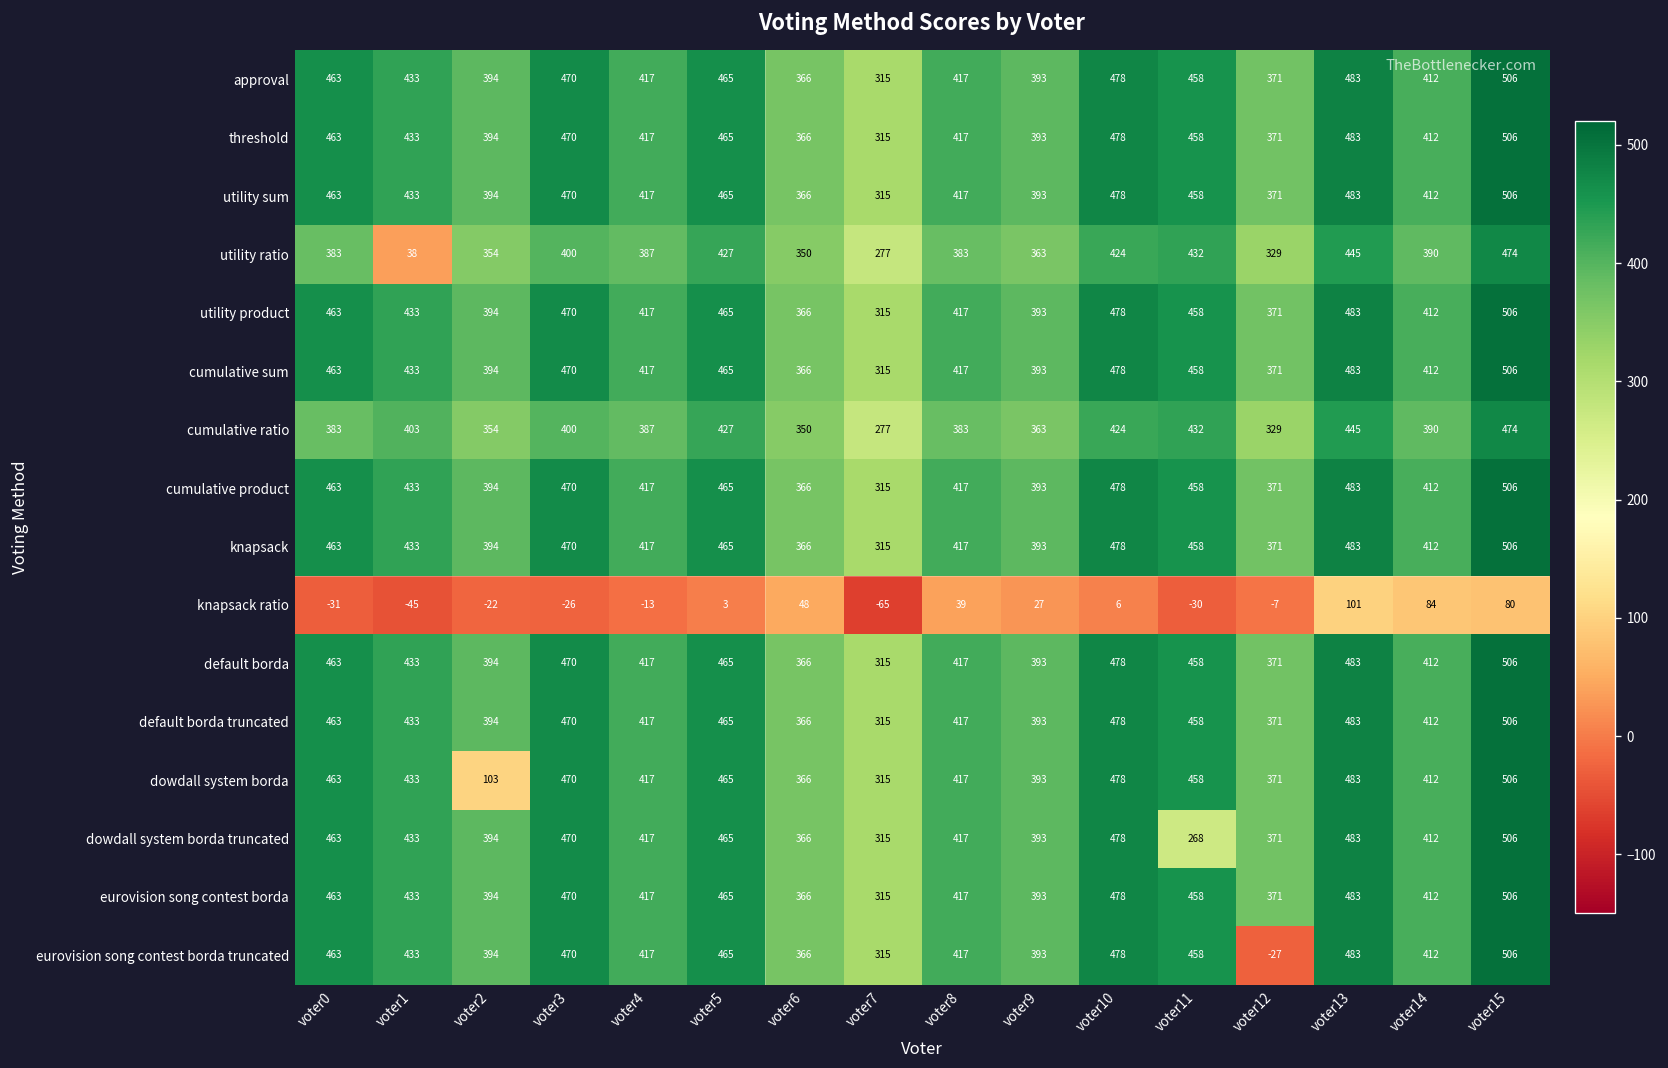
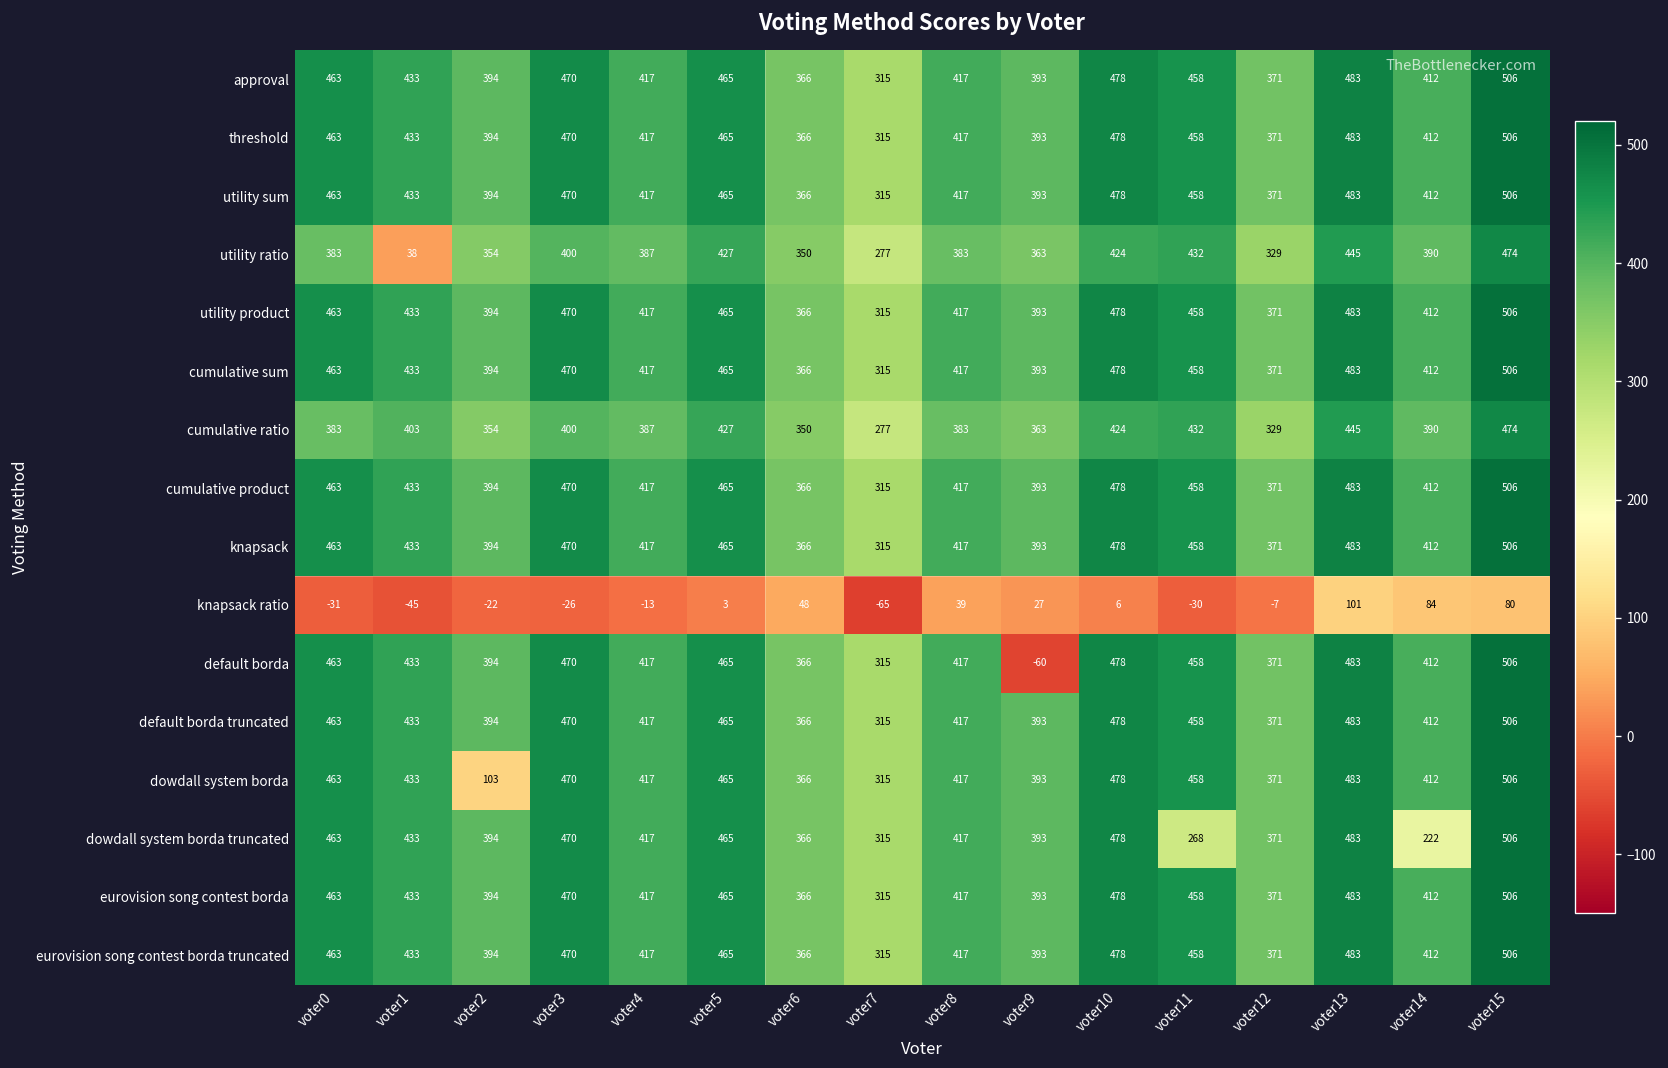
default borda, voter9: 393 -> -60
dowdall system borda truncated, voter14: 412 -> 222
eurovision song contest borda truncated, voter12: -27 -> 371
